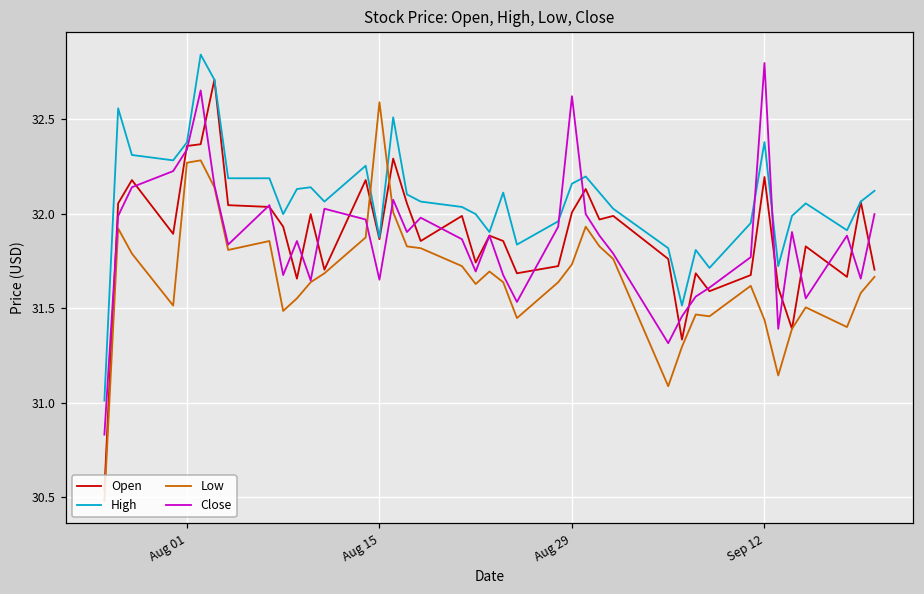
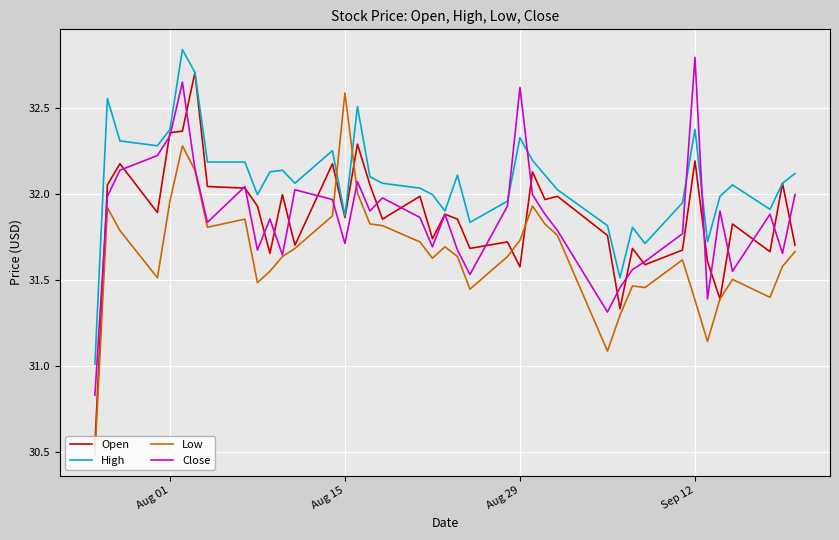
Low, Aug 01: 32.27 -> 31.96
Close, Aug 15: 31.65 -> 31.71
Open, Aug 29: 32.01 -> 31.58
High, Aug 29: 32.16 -> 32.33
Low, Sep 12: 31.44 -> 31.38
